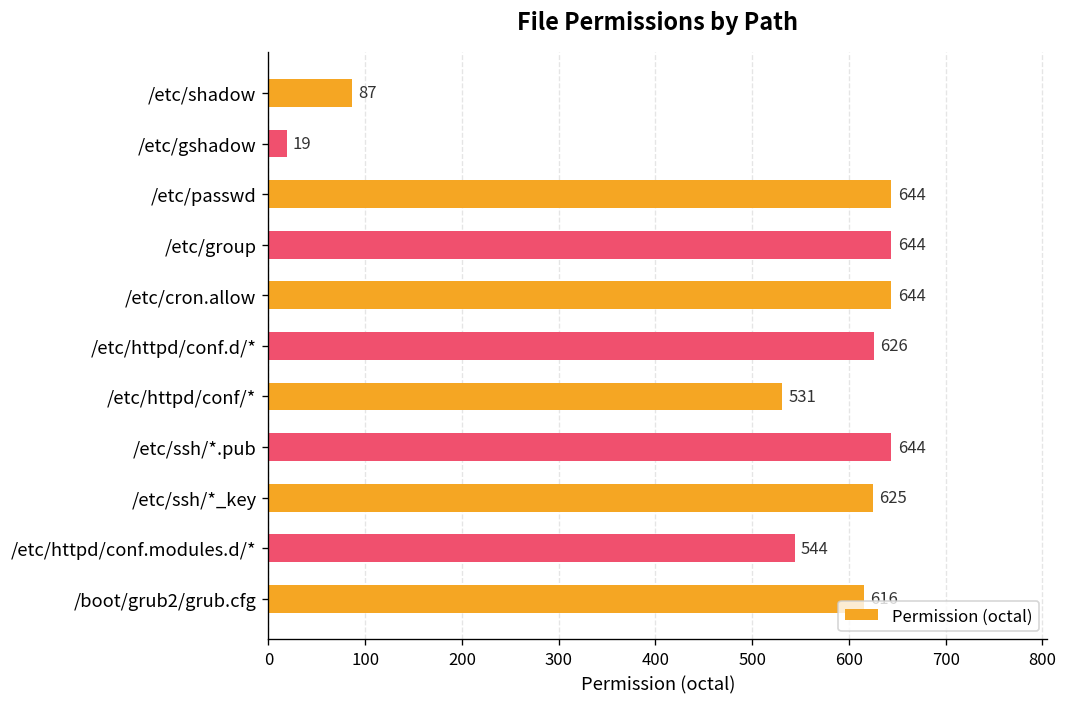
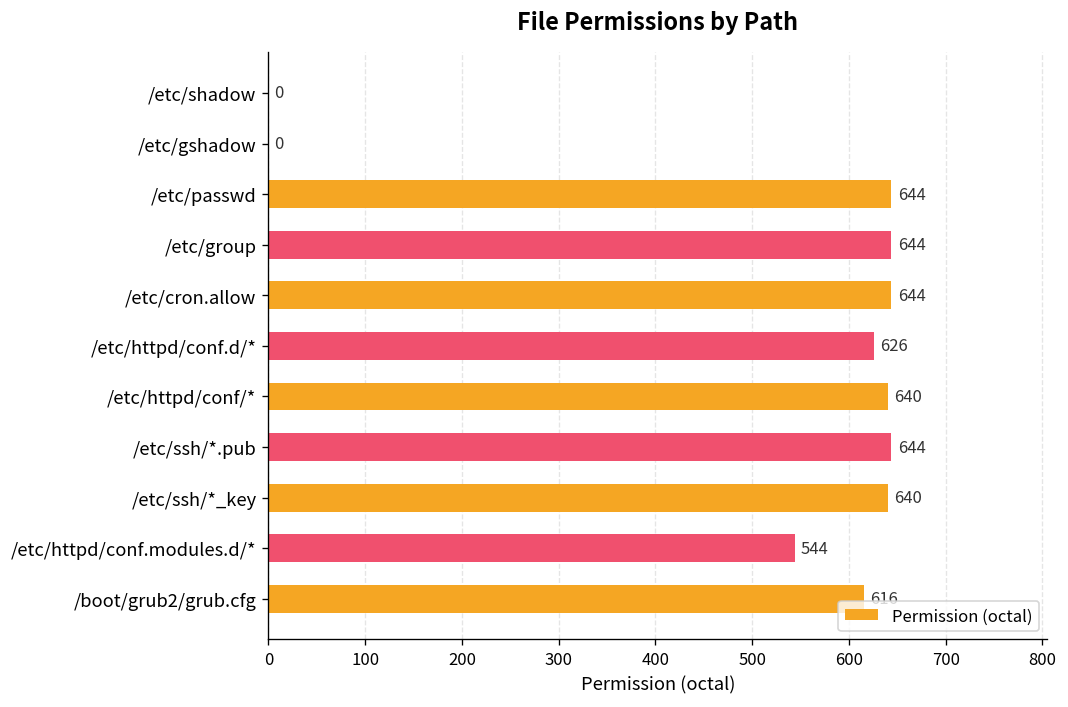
/etc/shadow: 87 -> 0
/etc/gshadow: 19 -> 0
/etc/httpd/conf/*: 531 -> 640
/etc/ssh/*_key: 625 -> 640
